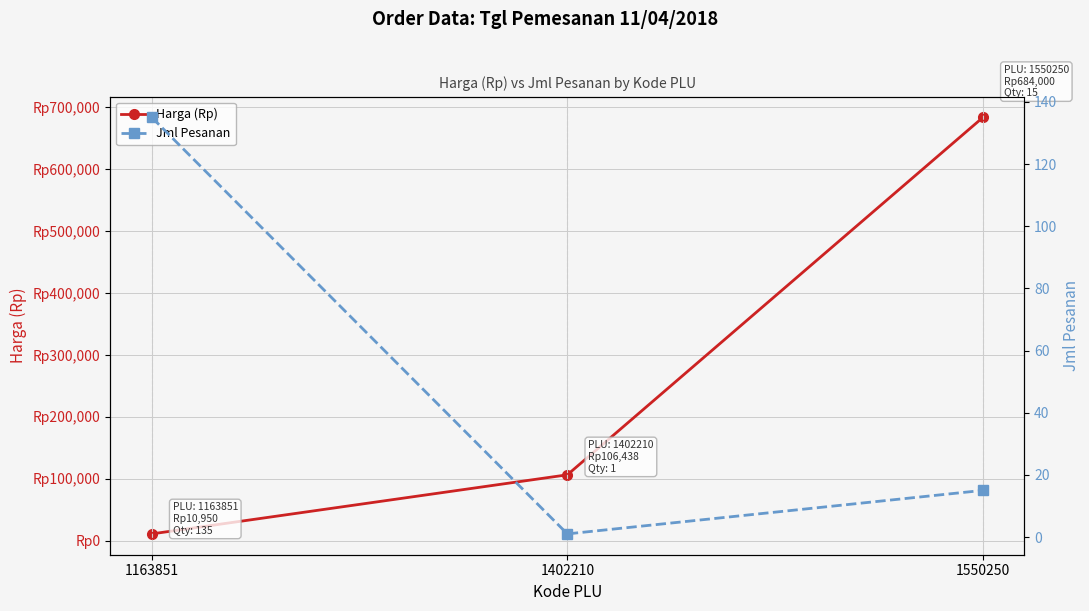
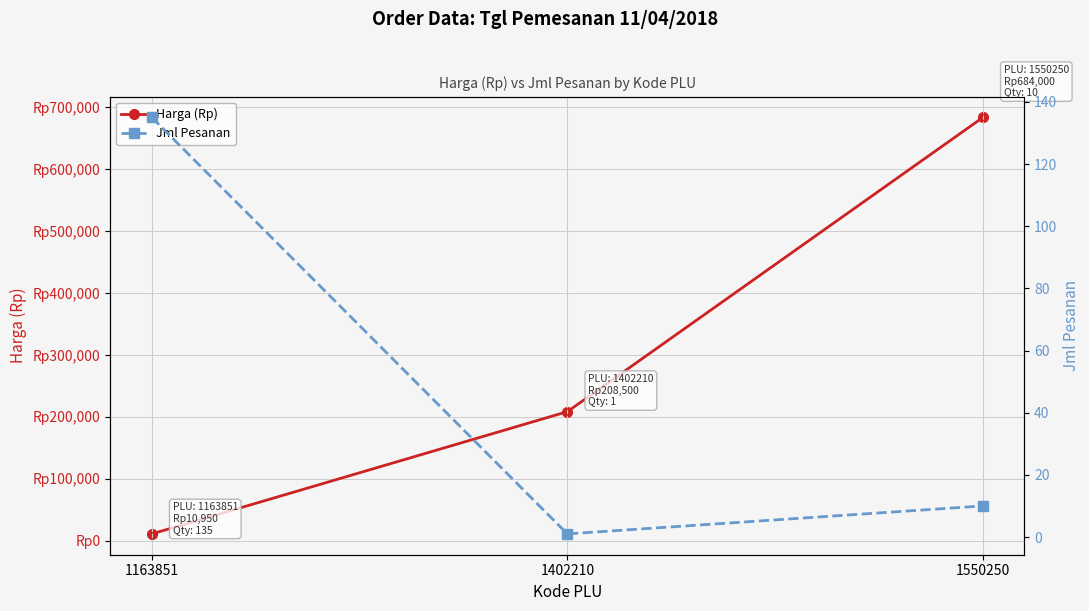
Harga (Rp), 1402210: 106,438 -> 208,500
Jml Pesanan, 1550250: 15 -> 10
